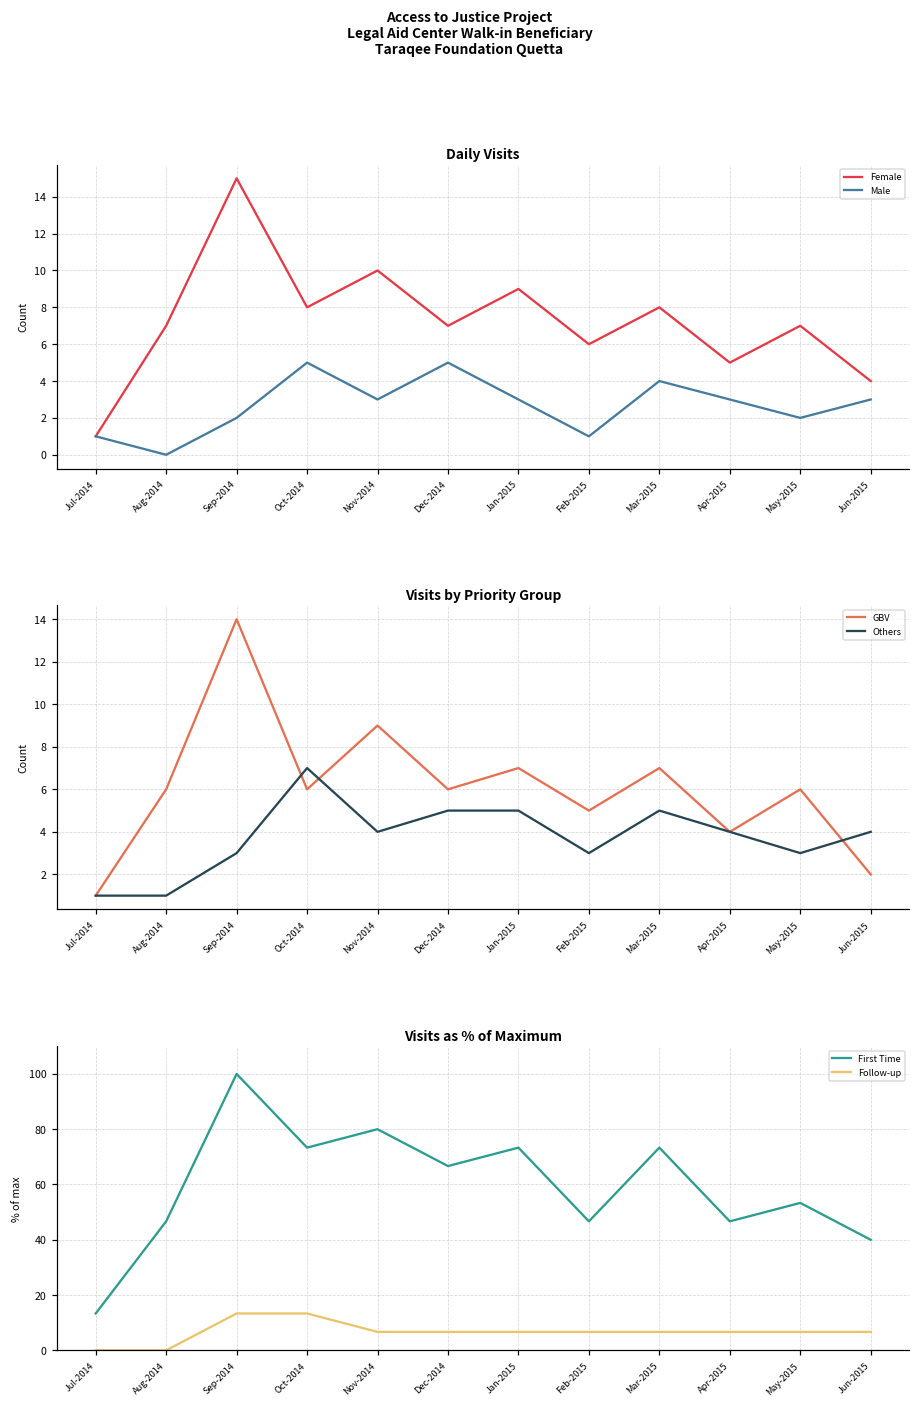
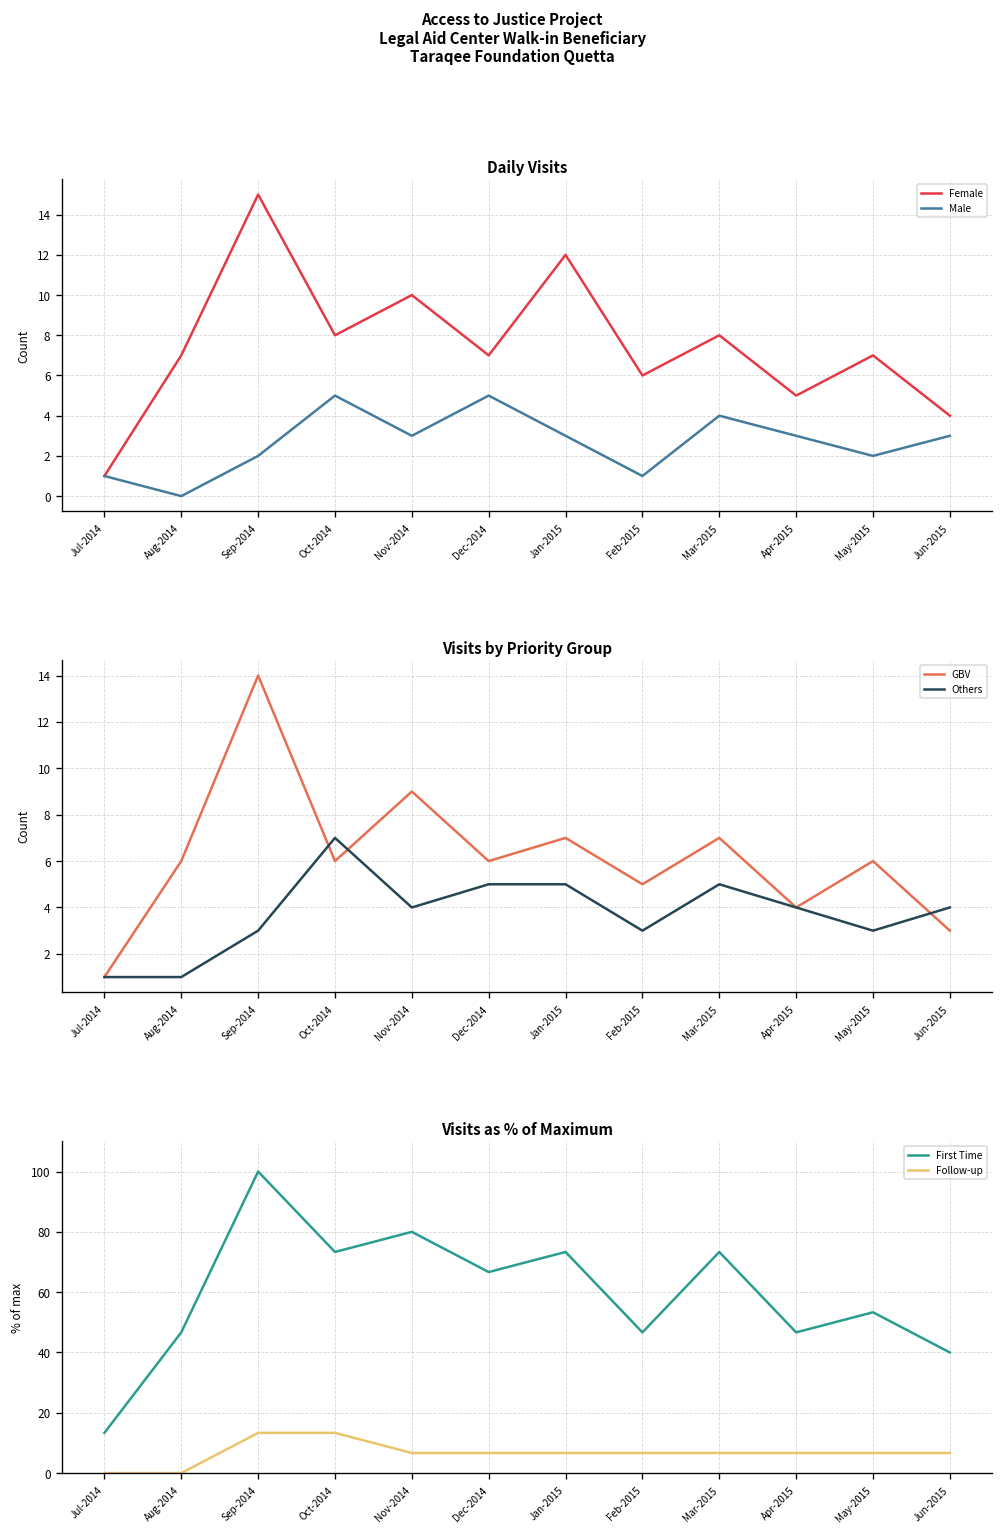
Daily Visits, Female, Jan-2015: 9 -> 12
Visits by Priority Group, GBV, Jun-2015: 2 -> 3
